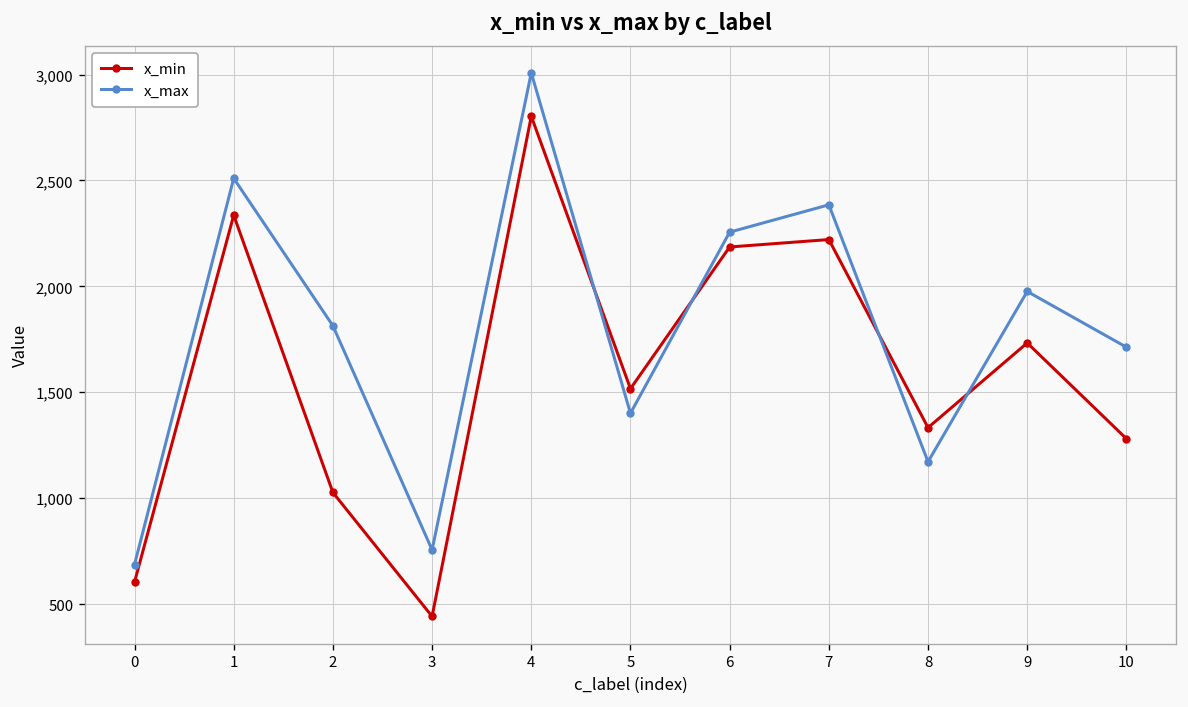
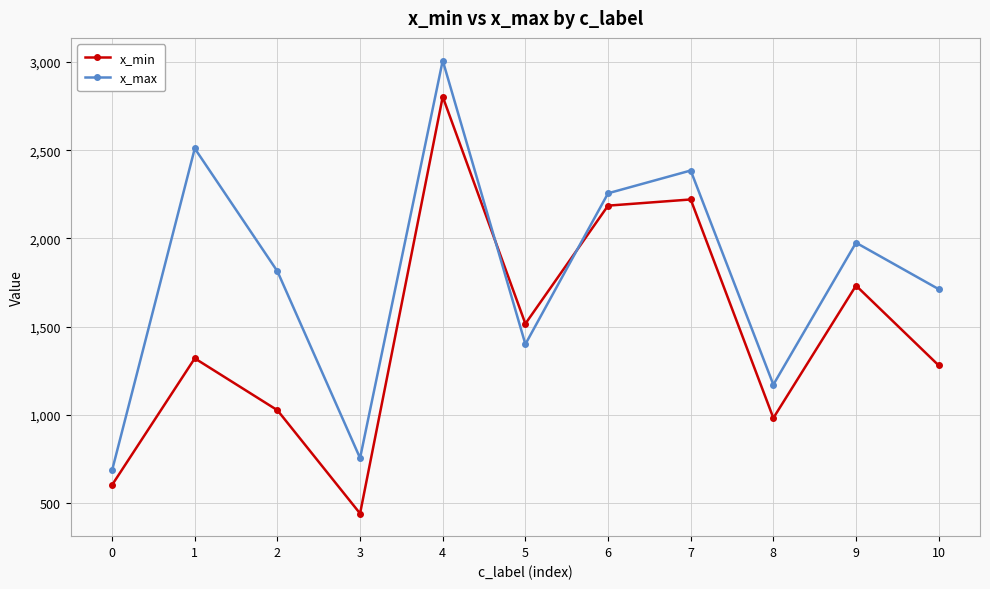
x_min, 1: 2,340 -> 1,320
x_min, 8: 1,330 -> 980
